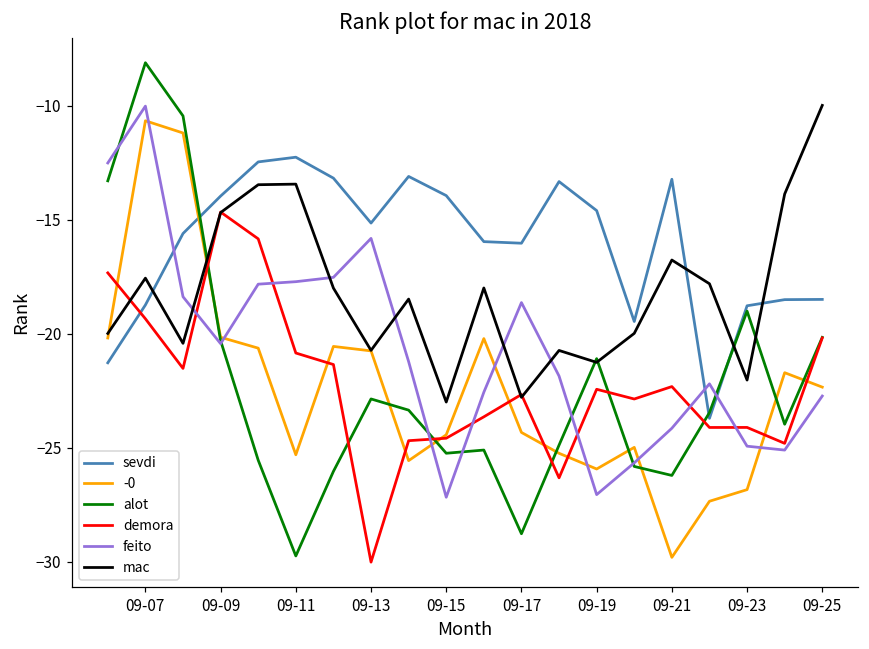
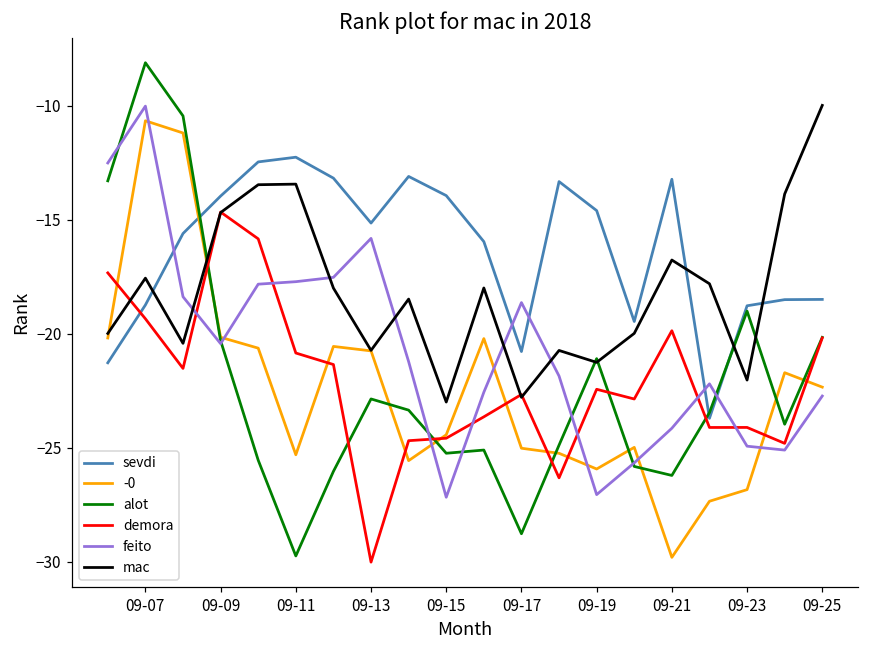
sevdi, 09-17: -16.0 -> -20.8
-0, 09-17: -24.3 -> -25.0
demora, 09-21: -22.3 -> -19.9
